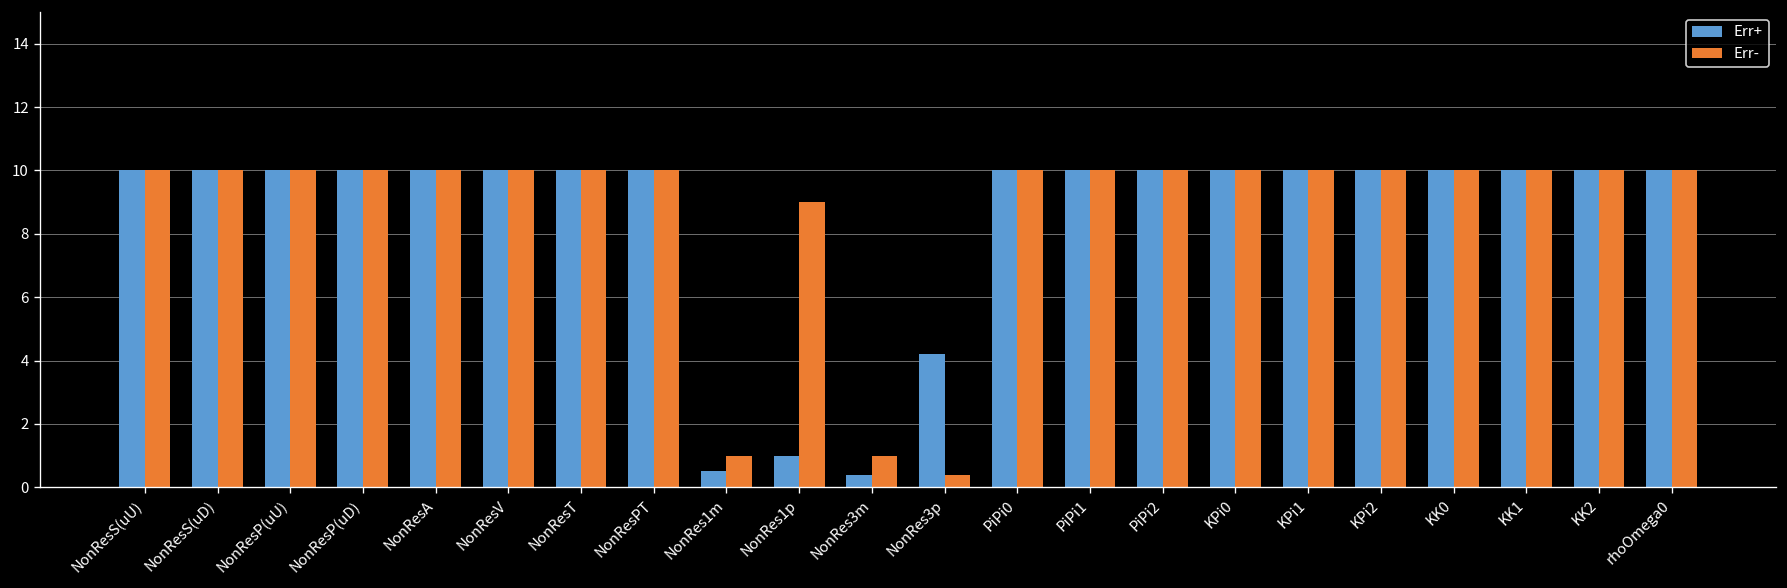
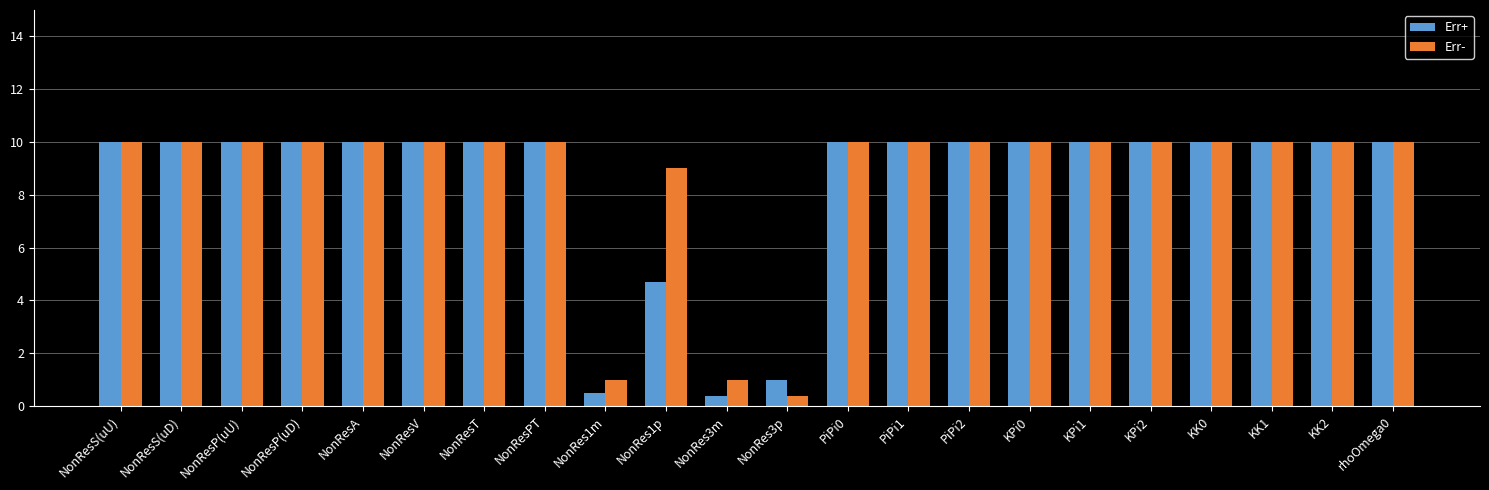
Err+, NonRes1p: 1.0 -> 4.7
Err+, NonRes3p: 4.2 -> 1.0
